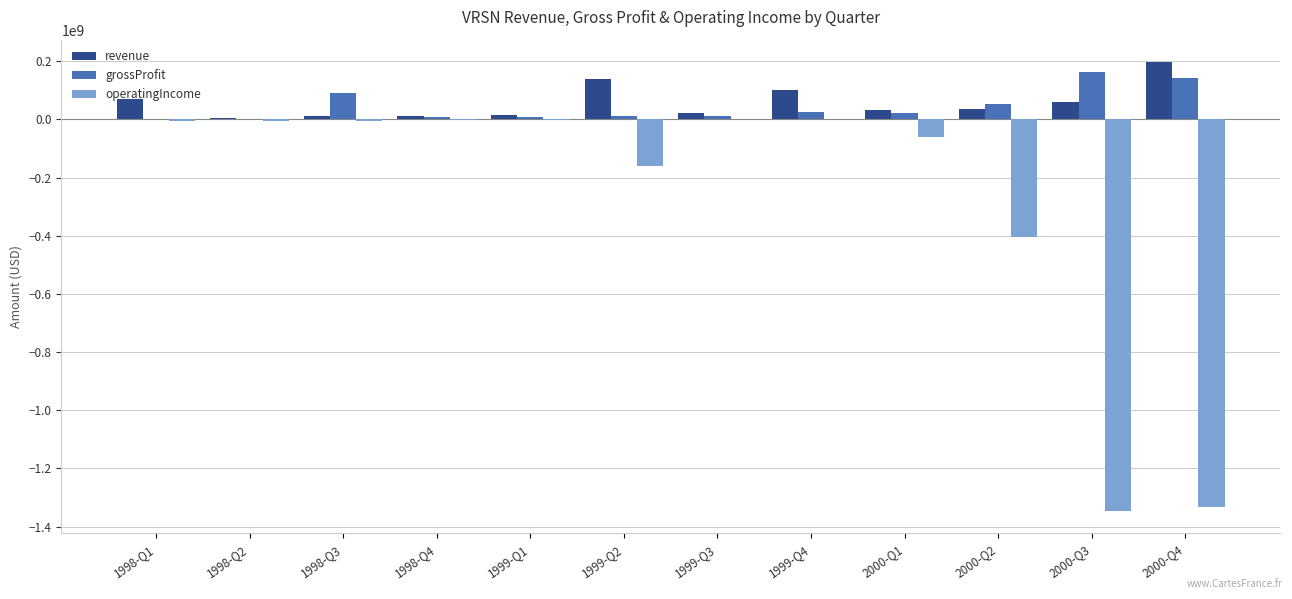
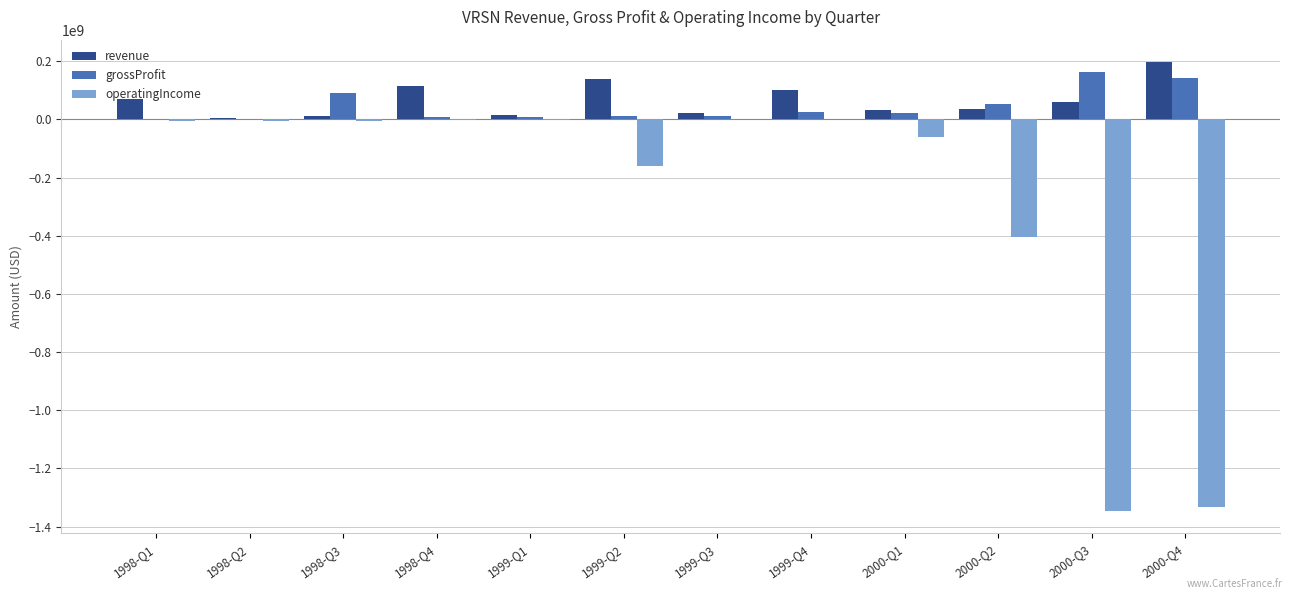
revenue, 1998-Q4: 10000000 -> 120000000
